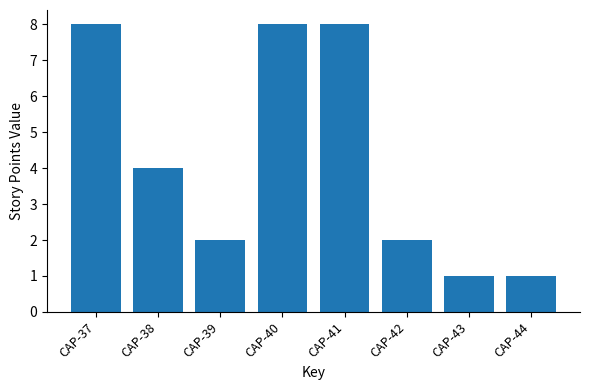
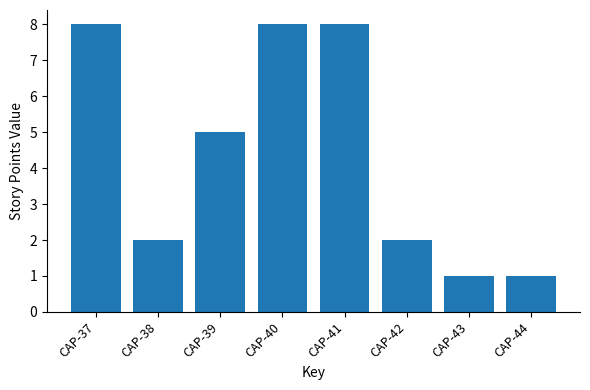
CAP-38: 4 -> 2
CAP-39: 2 -> 5
